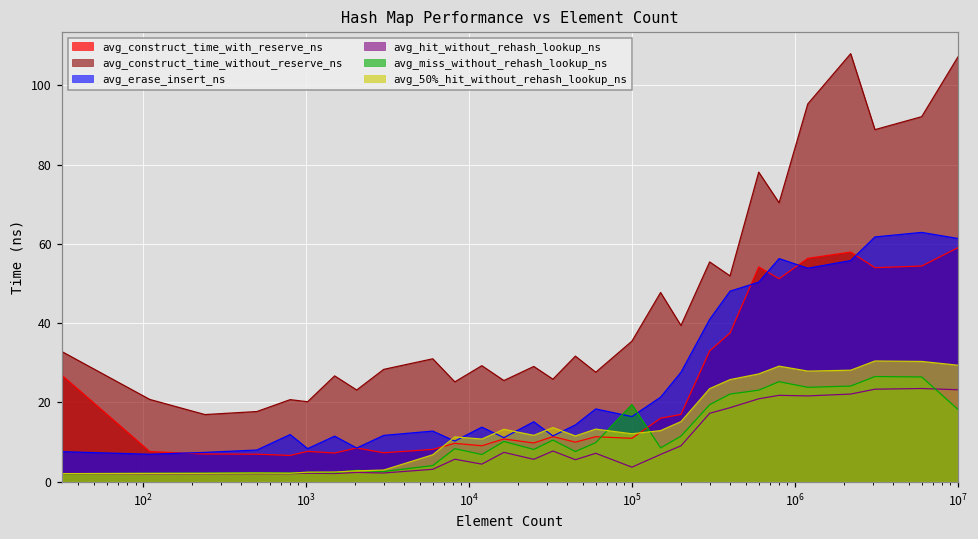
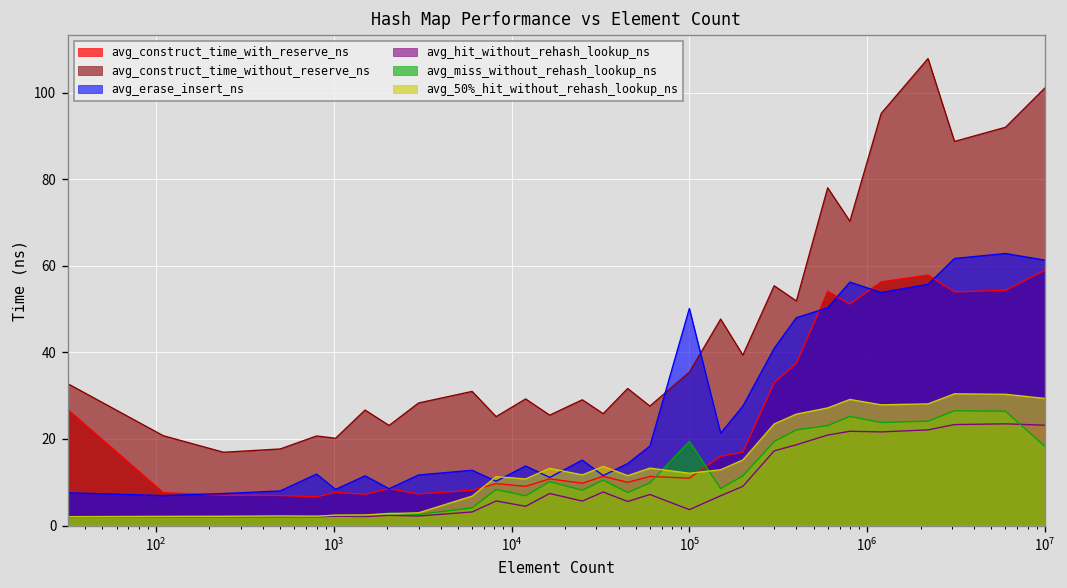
avg_erase_insert_ns, 10^5: 16 -> 50
avg_construct_time_without_reserve_ns, 10^7: 107 -> 101
